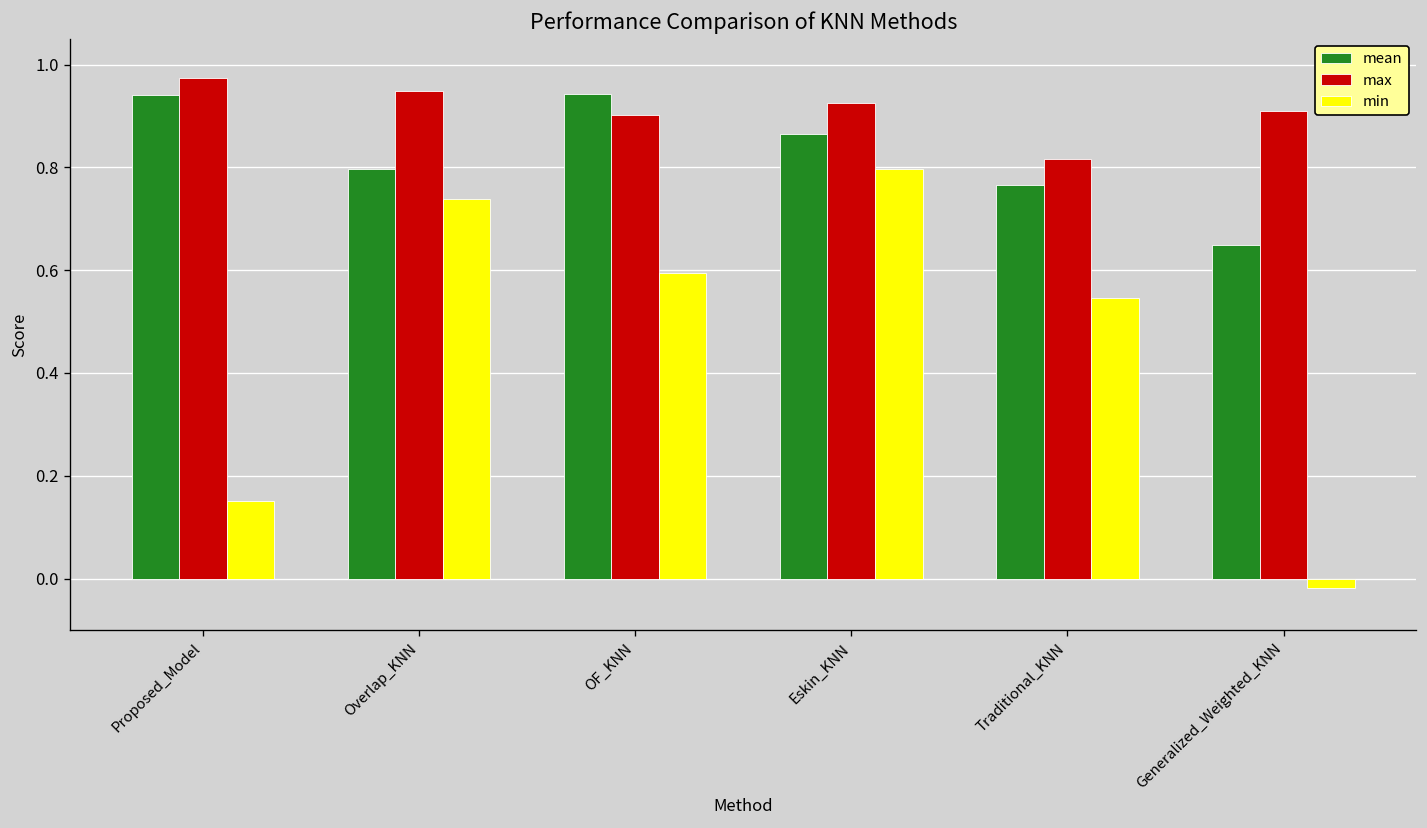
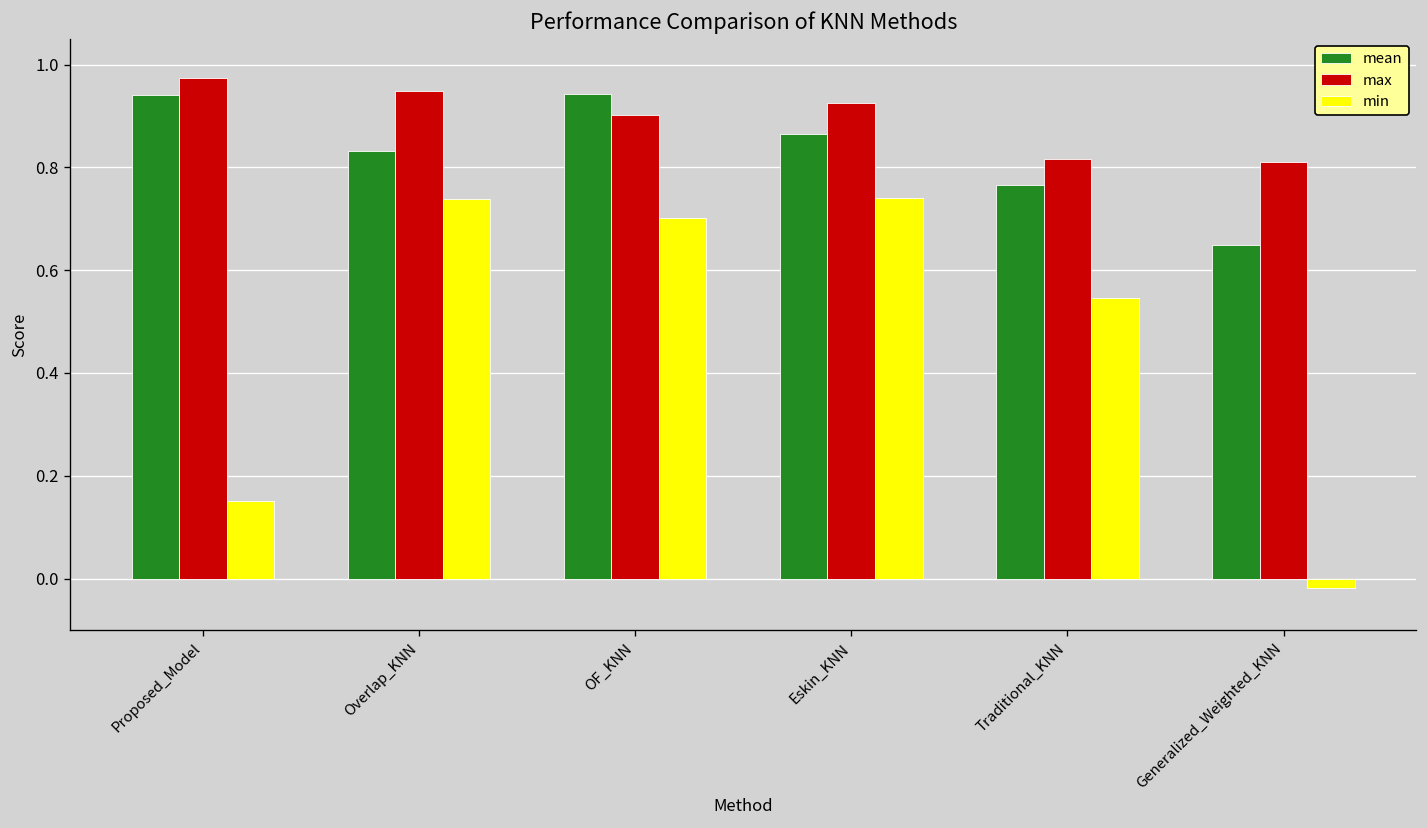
mean, Overlap_KNN: 0.80 -> 0.83
min, OF_KNN: 0.59 -> 0.70
min, Eskin_KNN: 0.80 -> 0.74
max, Generalized_Weighted_KNN: 0.91 -> 0.81
